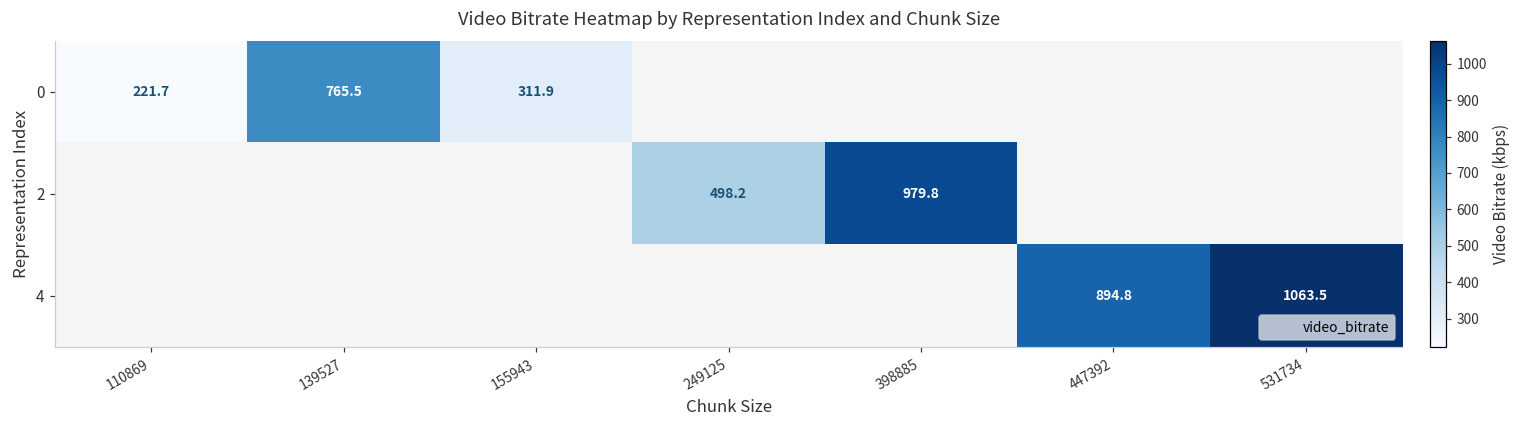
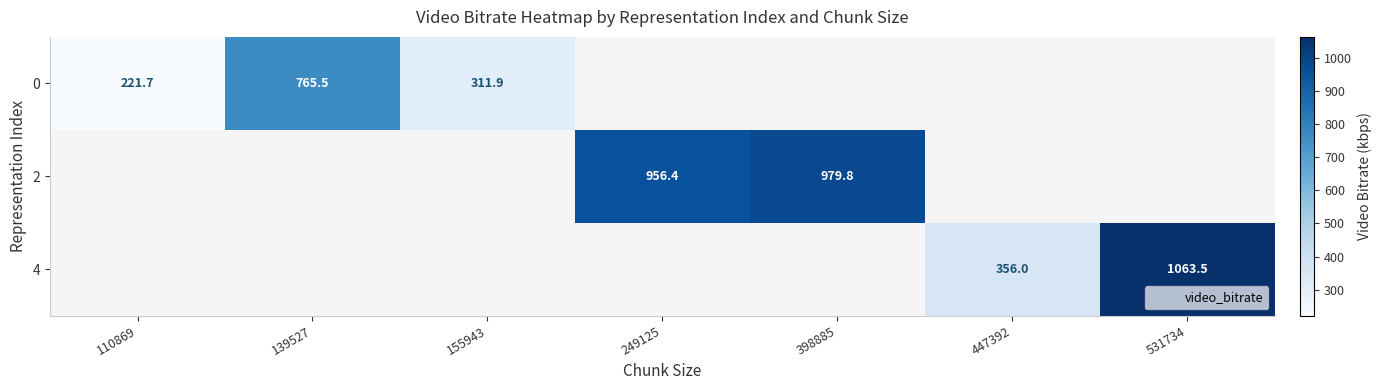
2, 249125: 498.2 -> 956.4
4, 447392: 894.8 -> 356.0
